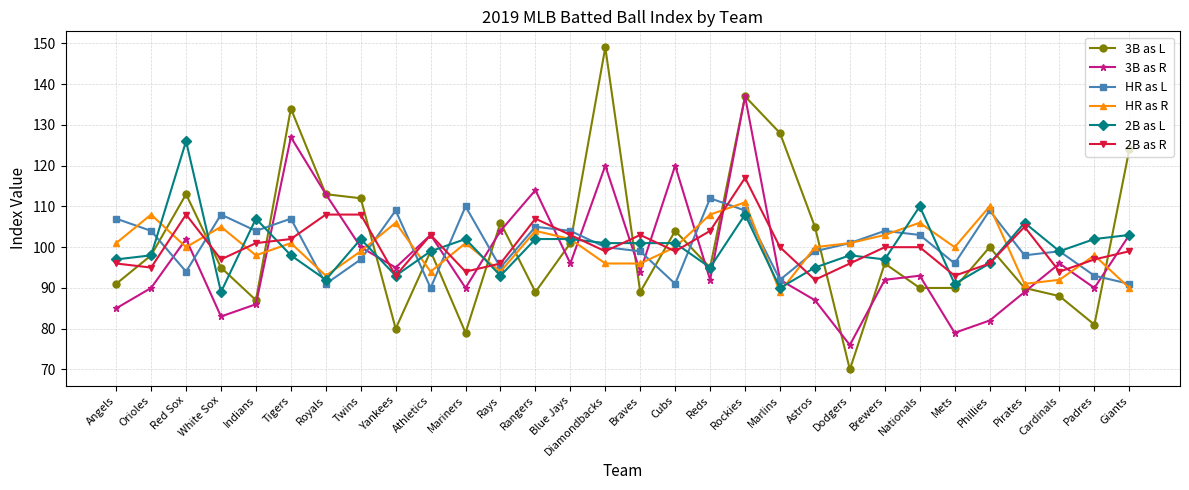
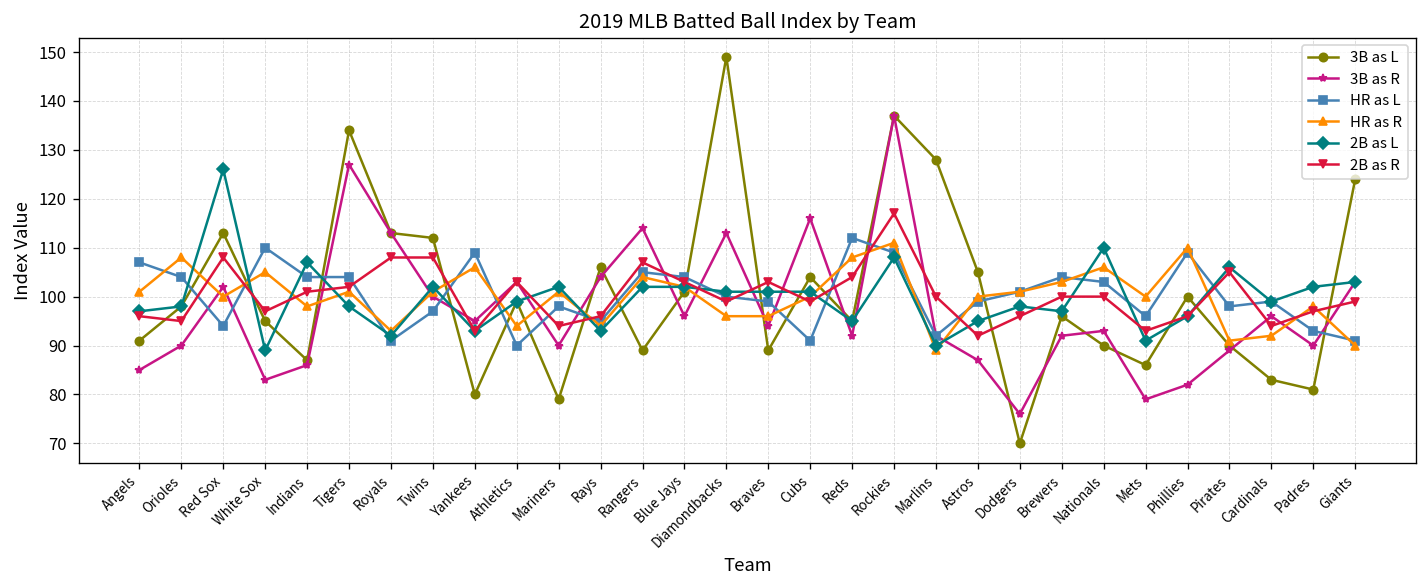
HR as L, White Sox: 108 -> 110
HR as L, Tigers: 107 -> 104
HR as R, Twins: 99 -> 101
HR as L, Mariners: 110 -> 98
3B as R, Diamondbacks: 120 -> 113
3B as R, Cubs: 120 -> 116
3B as L, Mets: 90 -> 86
3B as L, Cardinals: 88 -> 83
